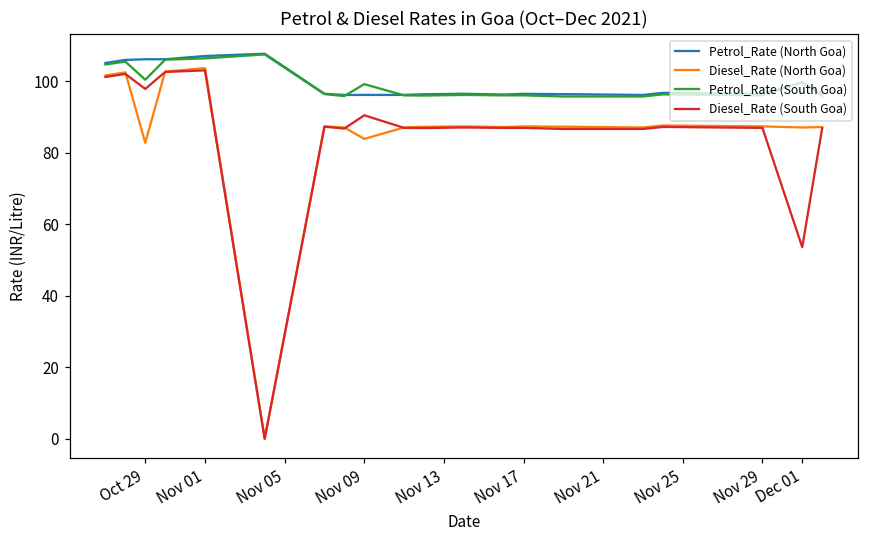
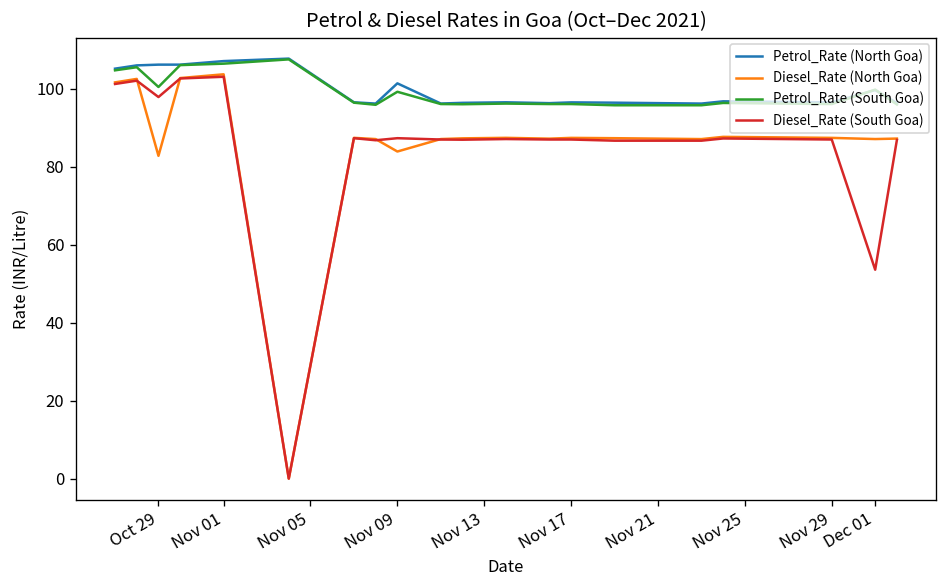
Petrol_Rate (North Goa), Nov 09: 96 -> 101
Diesel_Rate (South Goa), Nov 09: 91 -> 87
